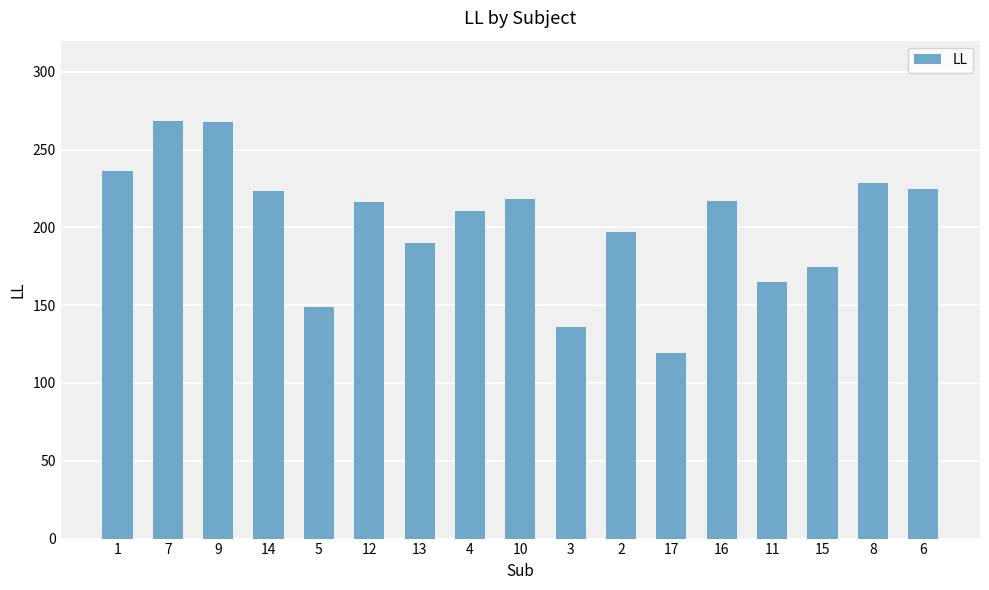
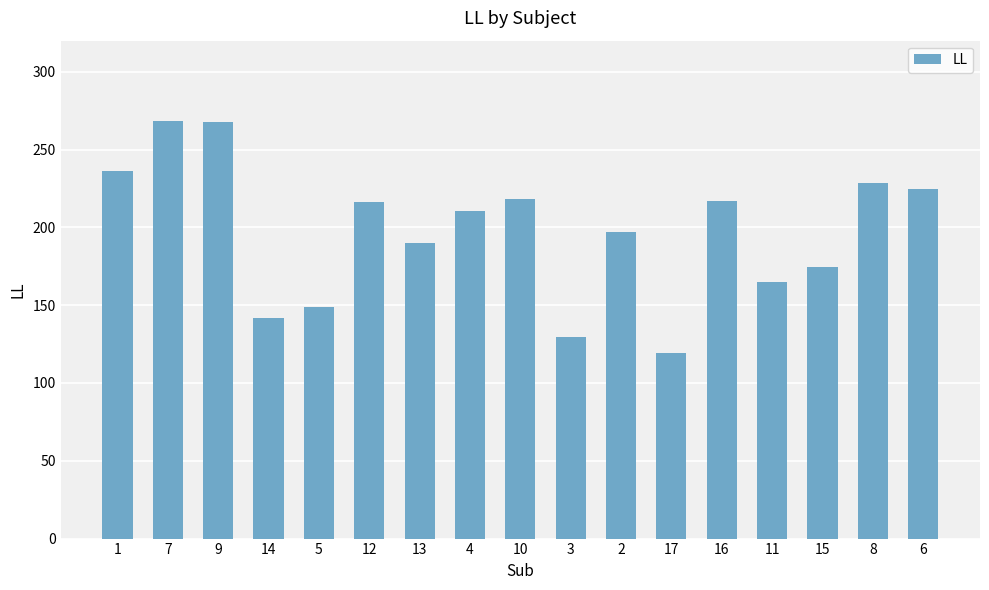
14: 223 -> 142
3: 136 -> 130
